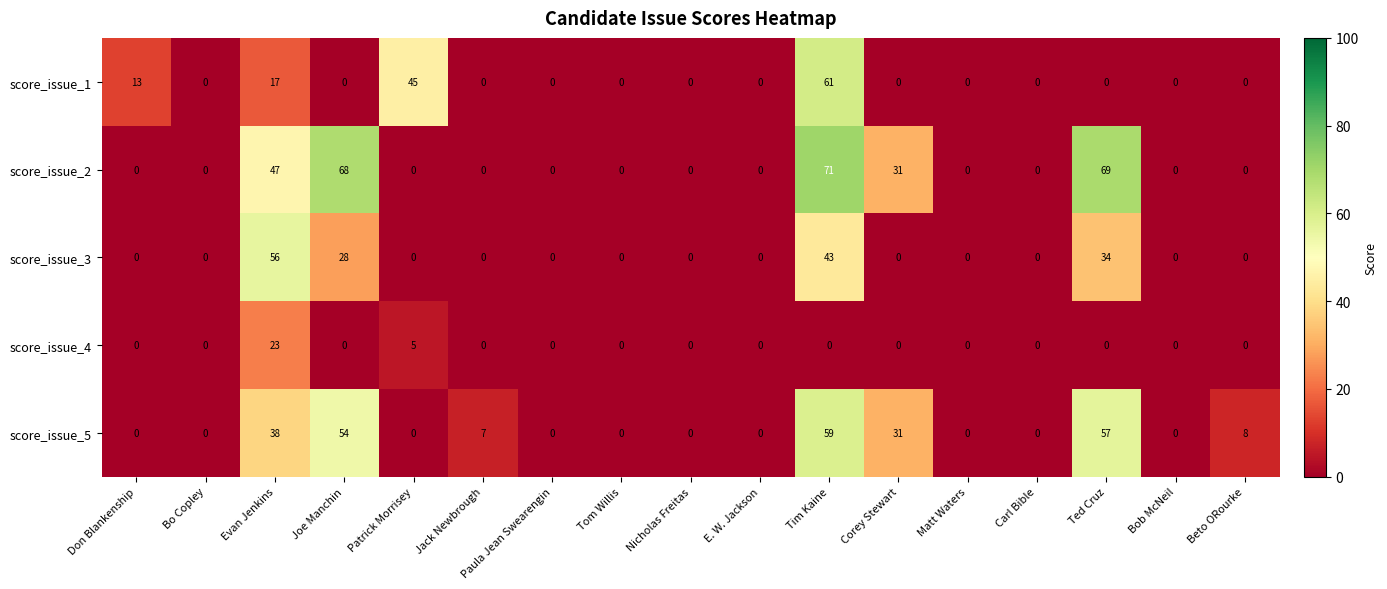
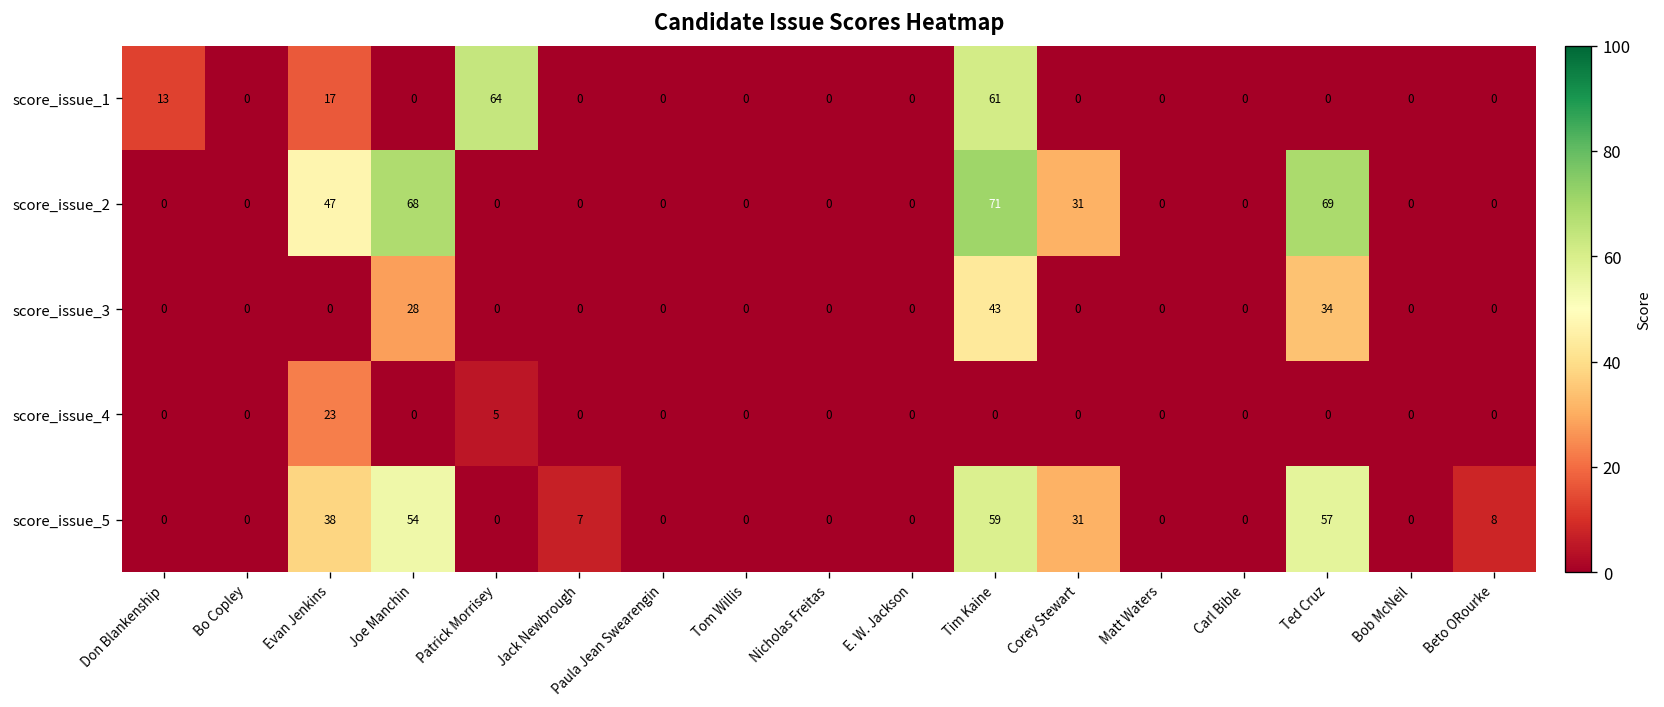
score_issue_1, Patrick Morrisey: 45 -> 64
score_issue_3, Evan Jenkins: 56 -> 0
